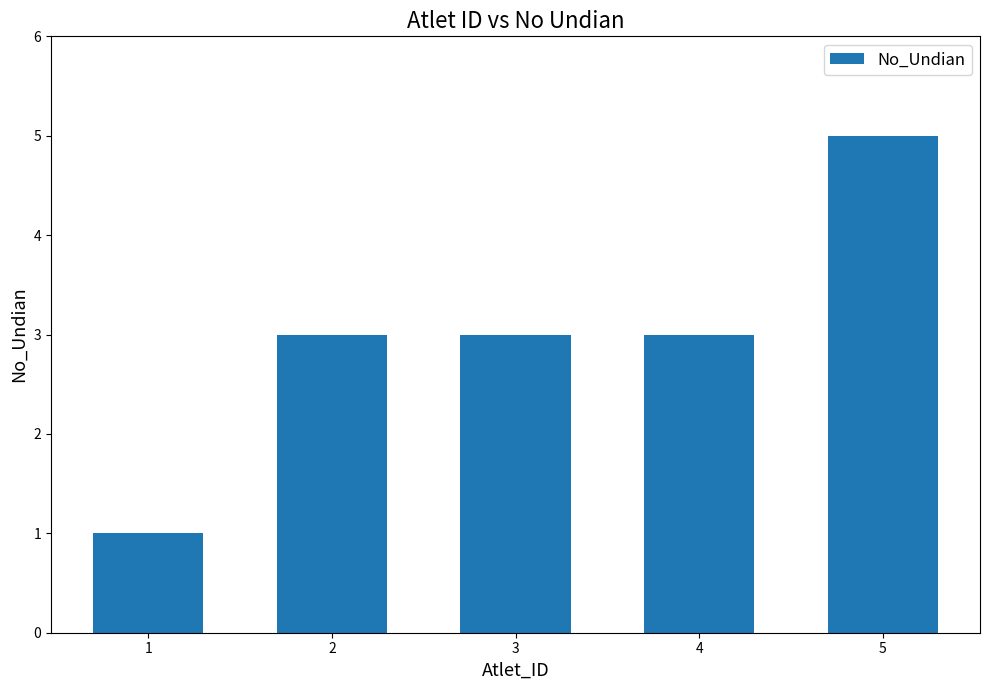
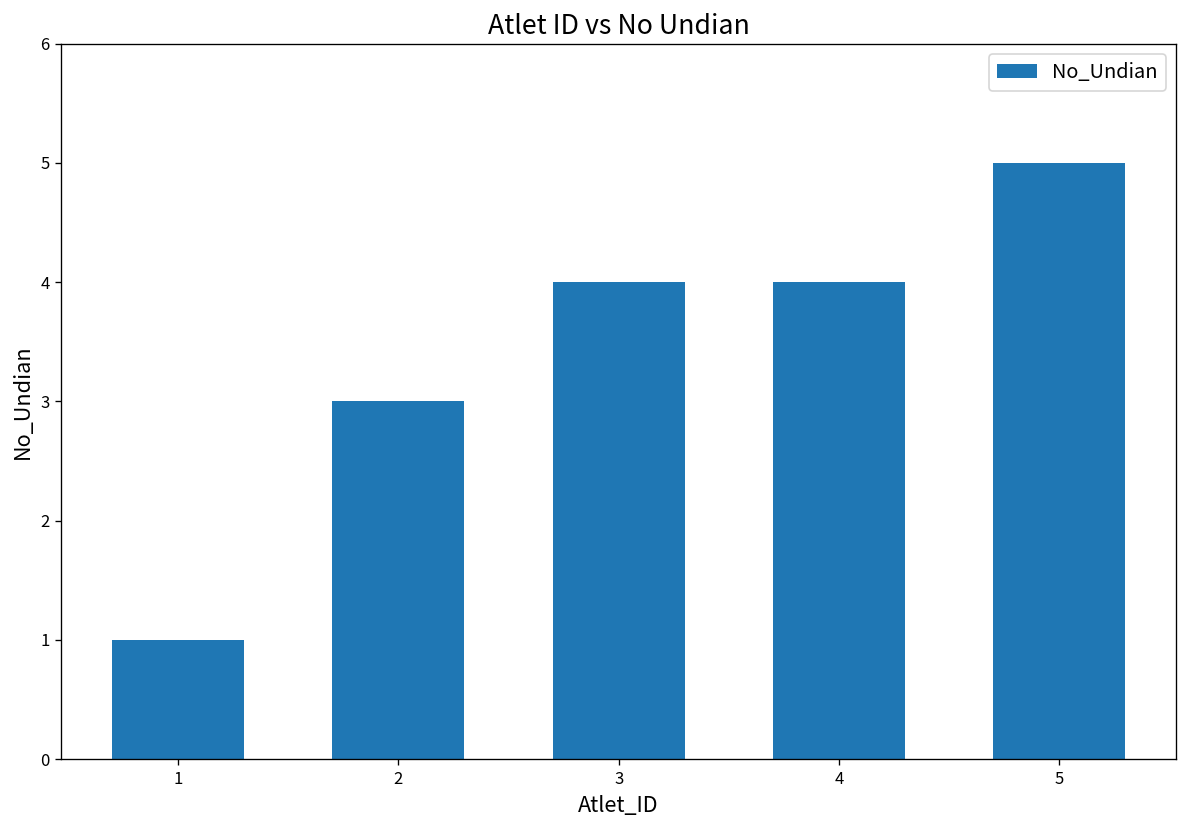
3: 3 -> 4
4: 3 -> 4
